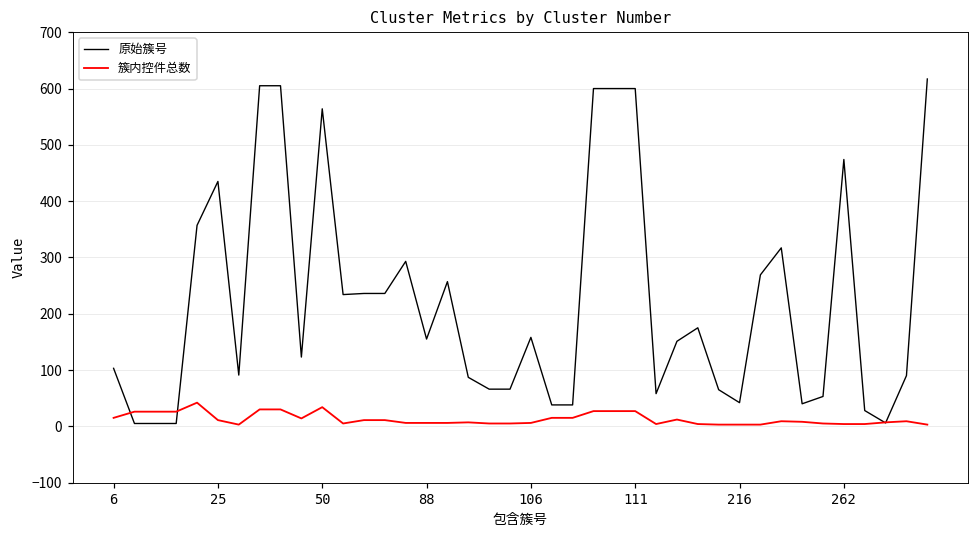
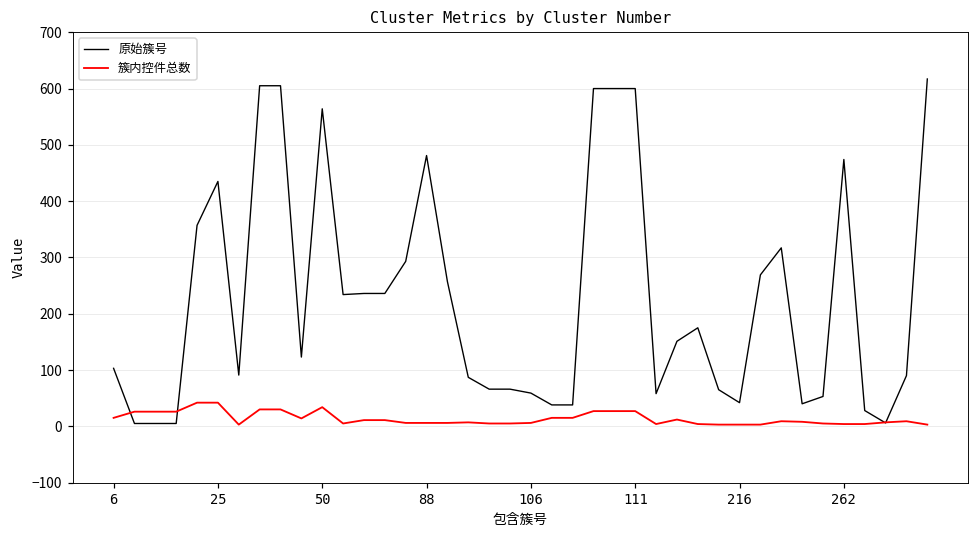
簇内控件总数, 25: 10 -> 40
原始簇号, 88: 160 -> 480
原始簇号, 106: 160 -> 60
